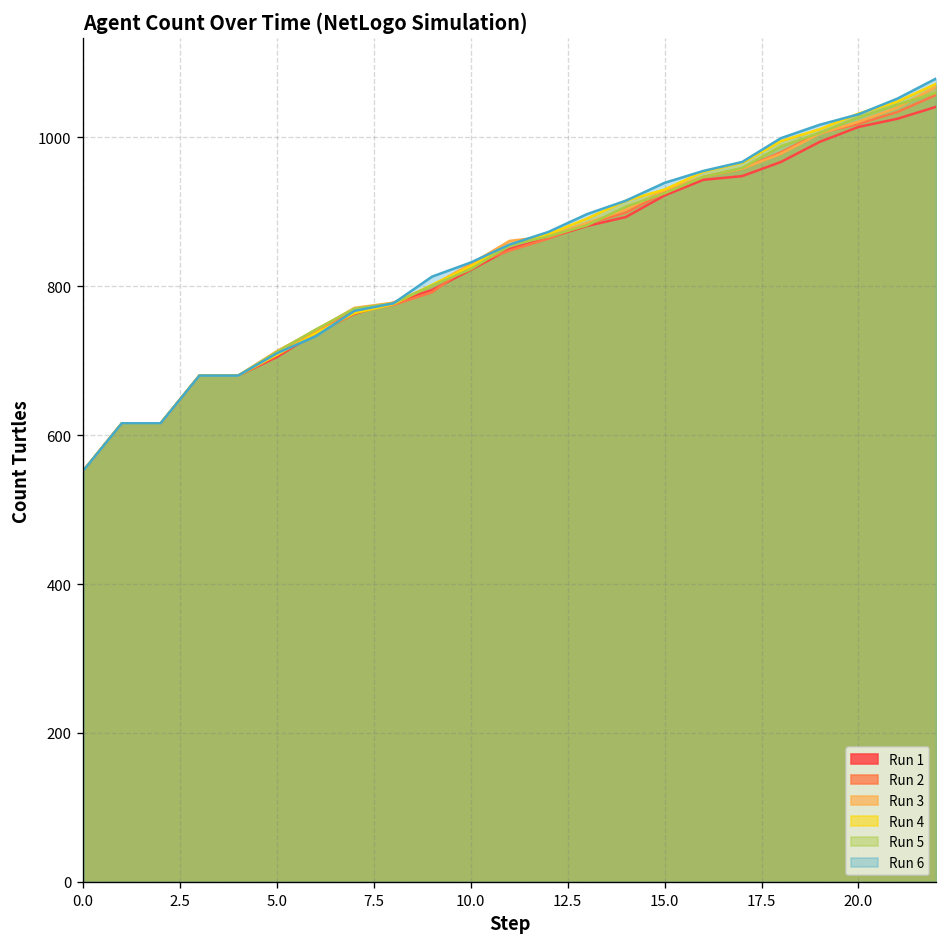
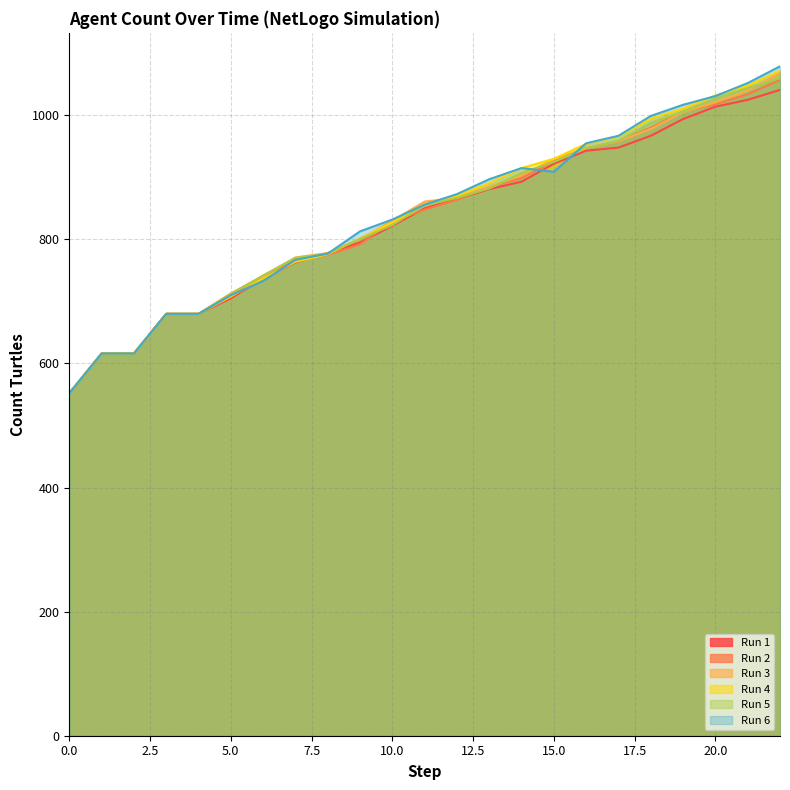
Run 6, 15.0: 940 -> 910
